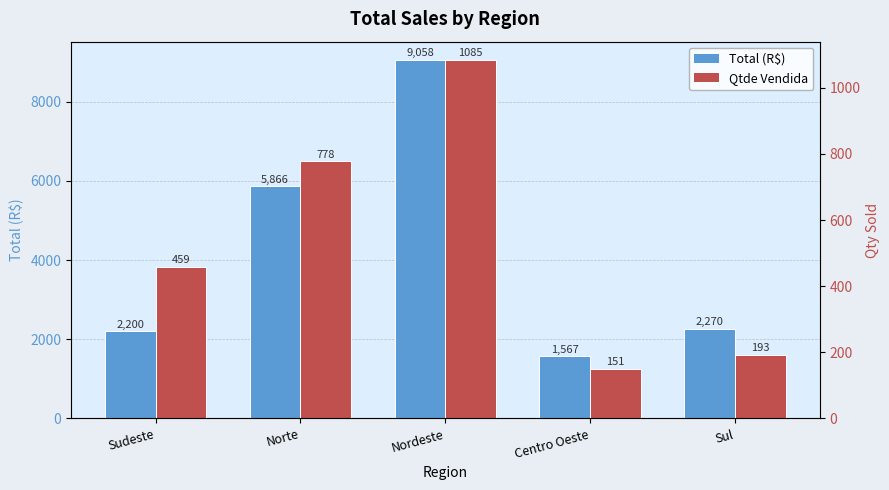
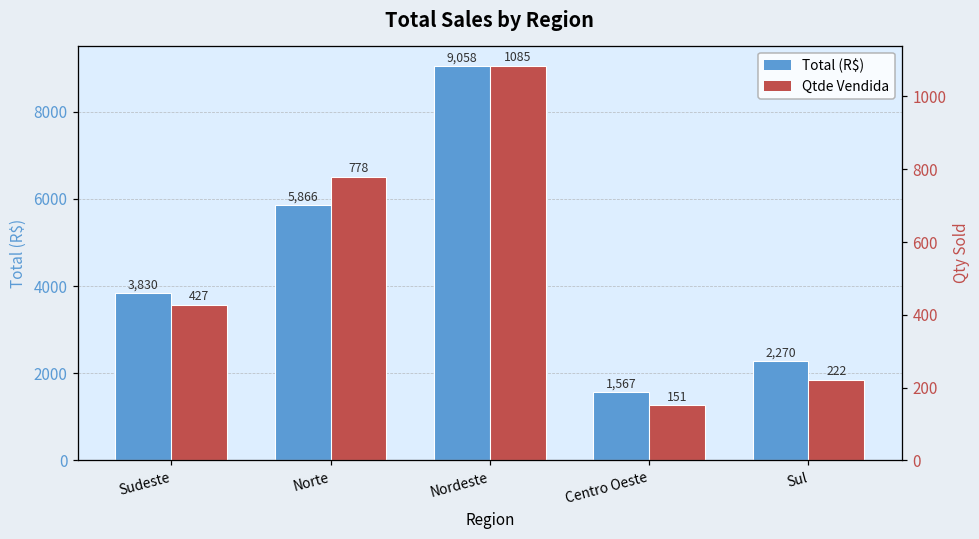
Total (R$), Sudeste: 2,200 -> 3,830
Qtde Vendida, Sudeste: 459 -> 427
Qtde Vendida, Sul: 193 -> 222
